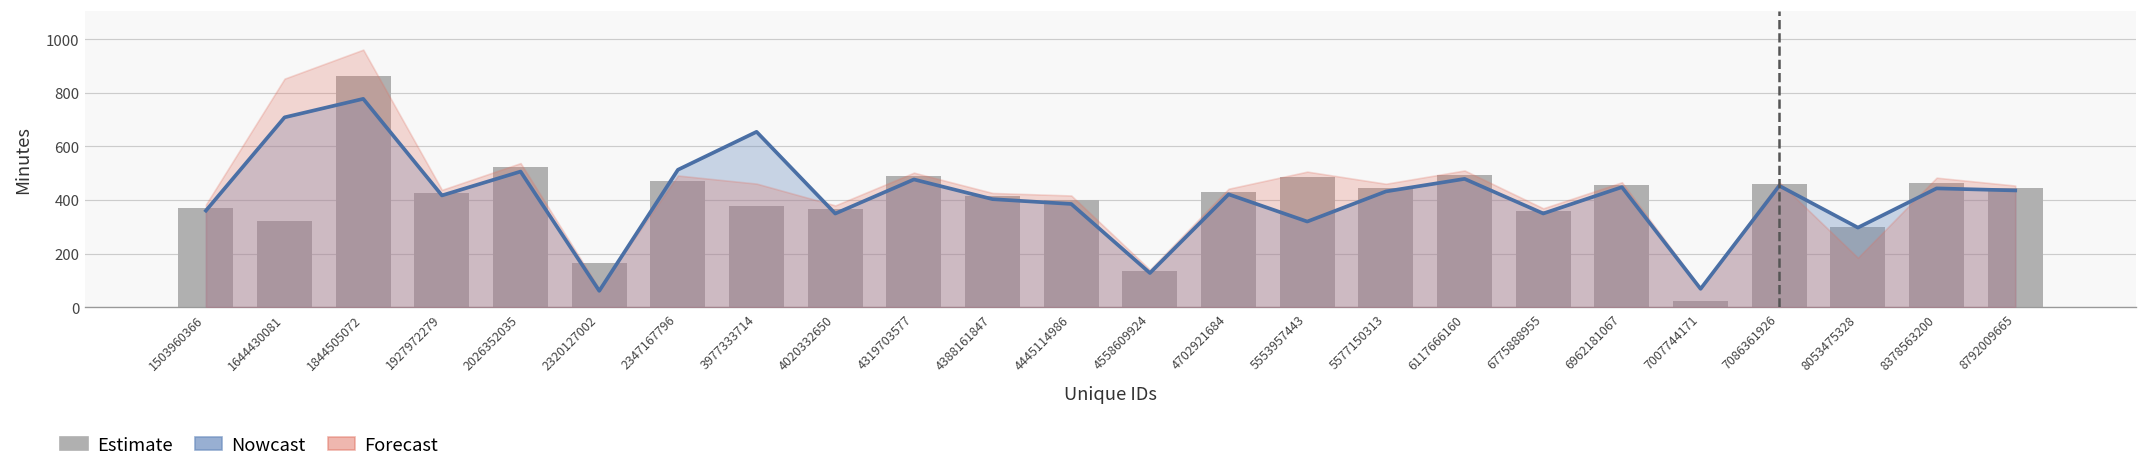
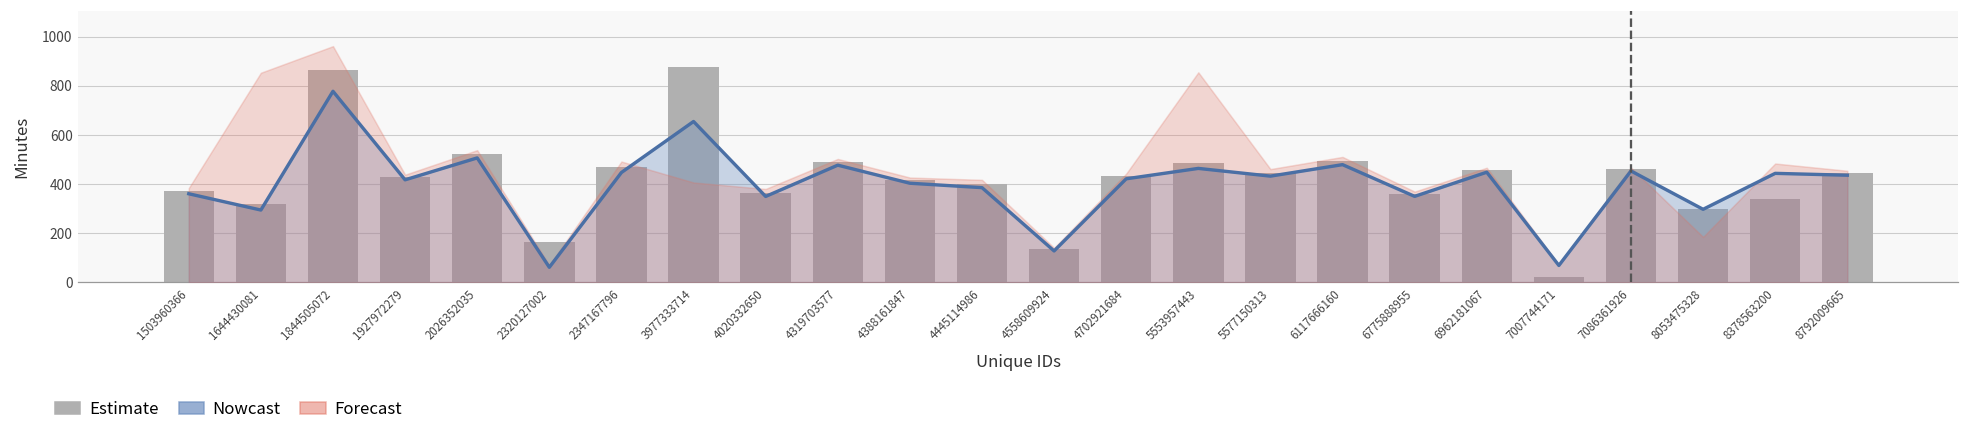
Nowcast, 1644430081: 710 -> 290
Nowcast, 2347167796: 510 -> 450
Estimate, 3977333714: 380 -> 880
Forecast, 3977333714: 460 -> 410
Nowcast, 5553957443: 320 -> 460
Forecast, 5553957443: 510 -> 850
Estimate, 8378563200: 460 -> 340
